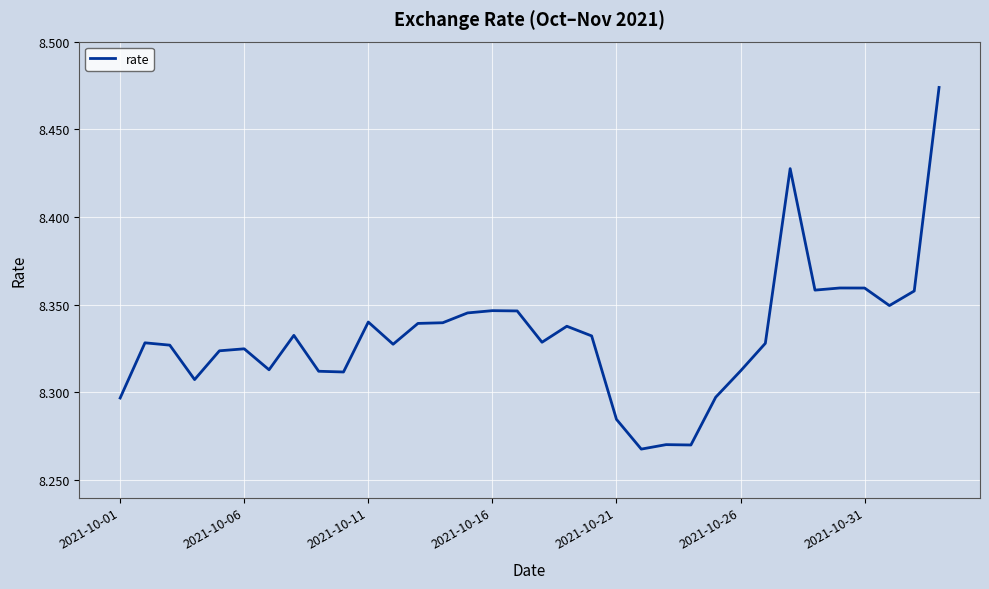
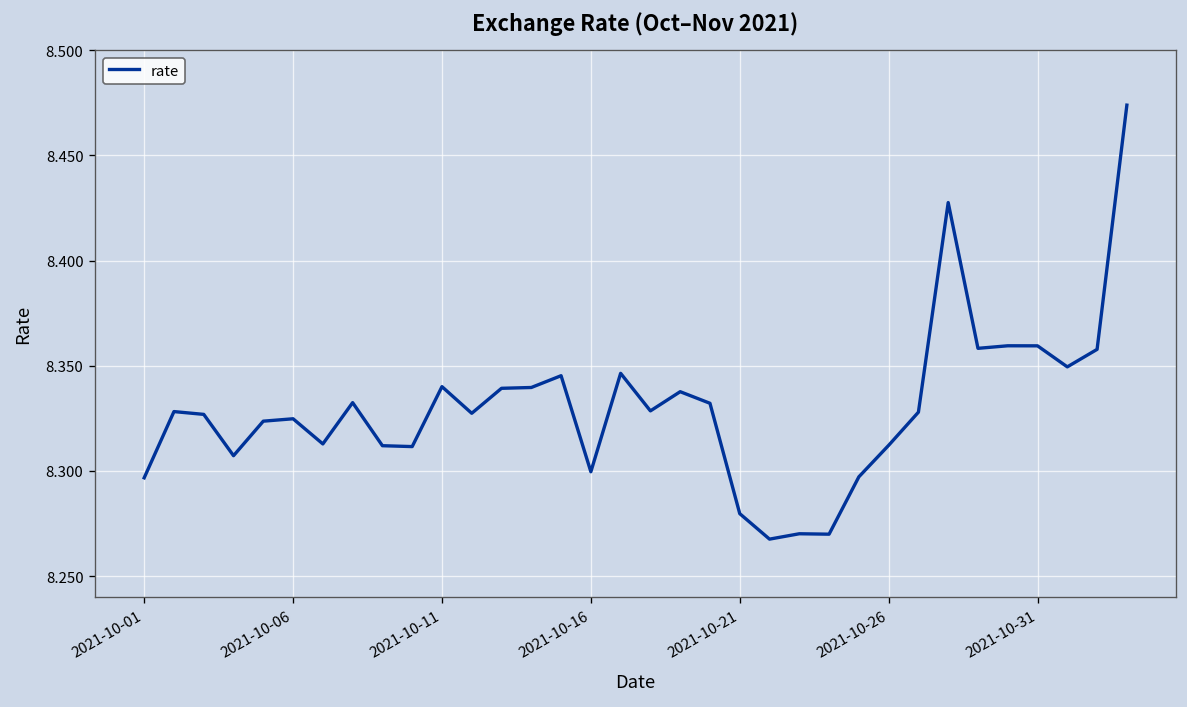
2021-10-16: 8.347 -> 8.300
2021-10-21: 8.285 -> 8.280
